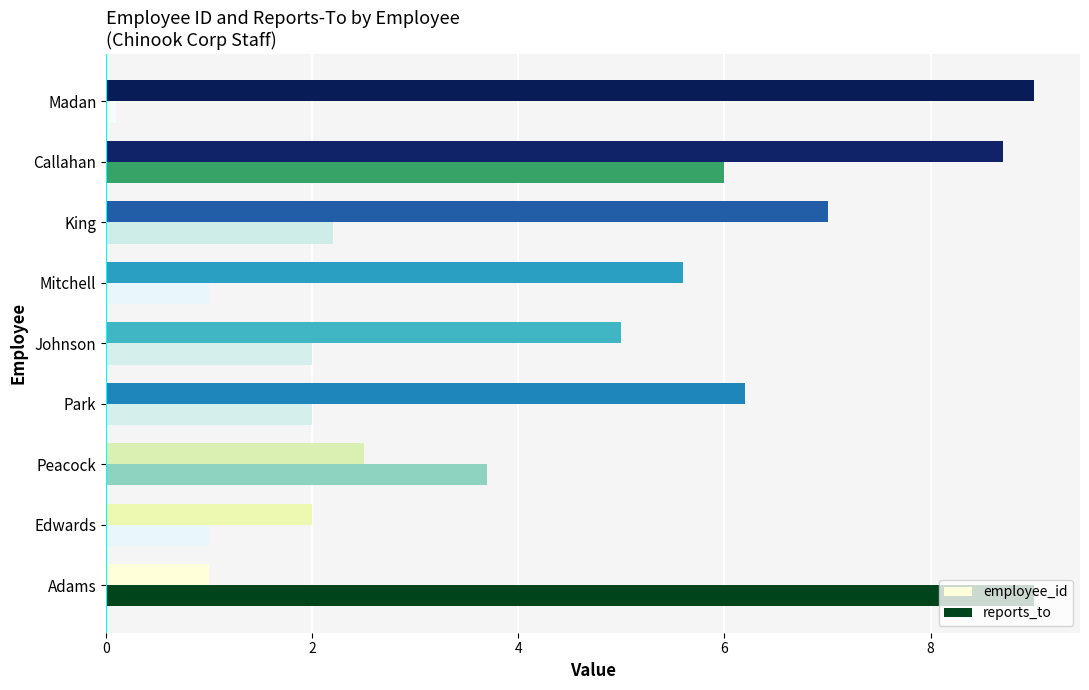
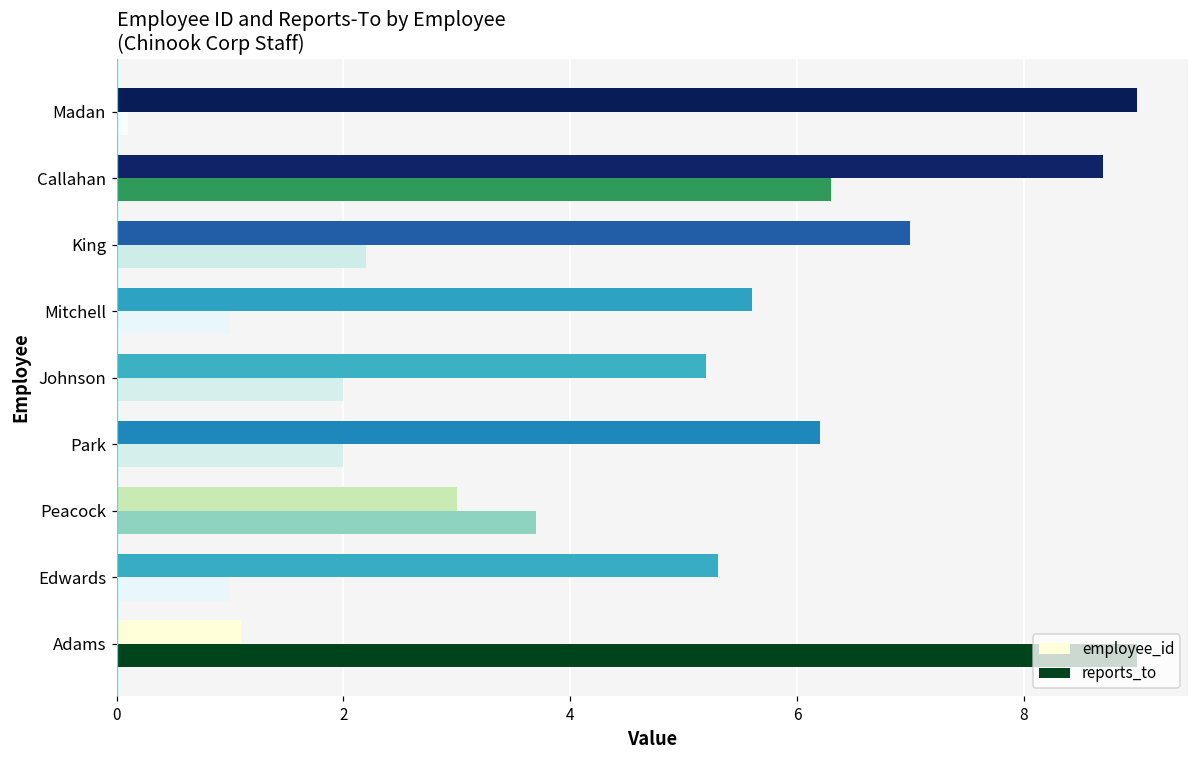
reports_to, Callahan: 6.0 -> 6.3
employee_id, Johnson: 5.0 -> 5.2
employee_id, Peacock: 2.5 -> 3.0
employee_id, Edwards: 2.0 -> 5.3
employee_id, Adams: 1.0 -> 1.1
